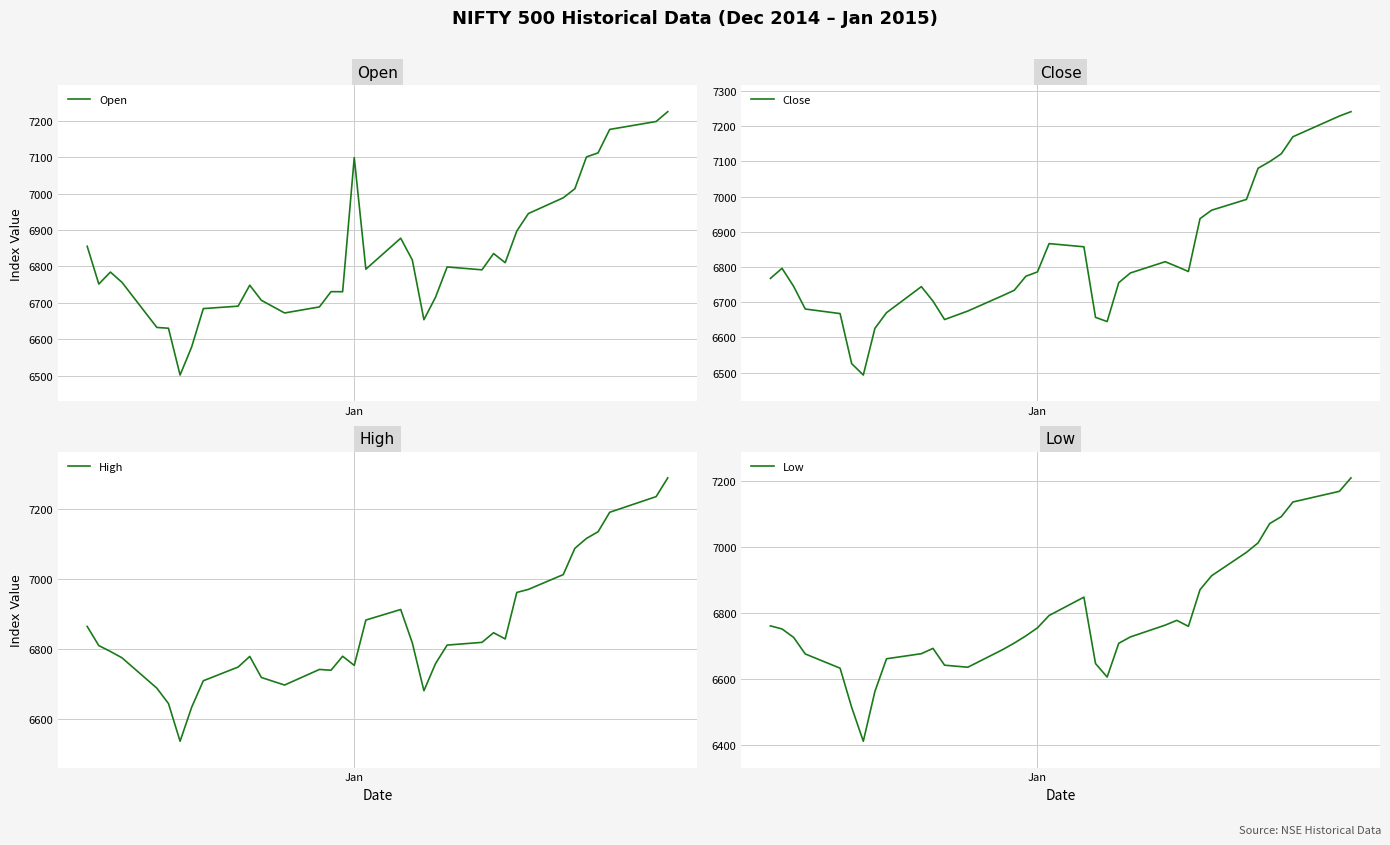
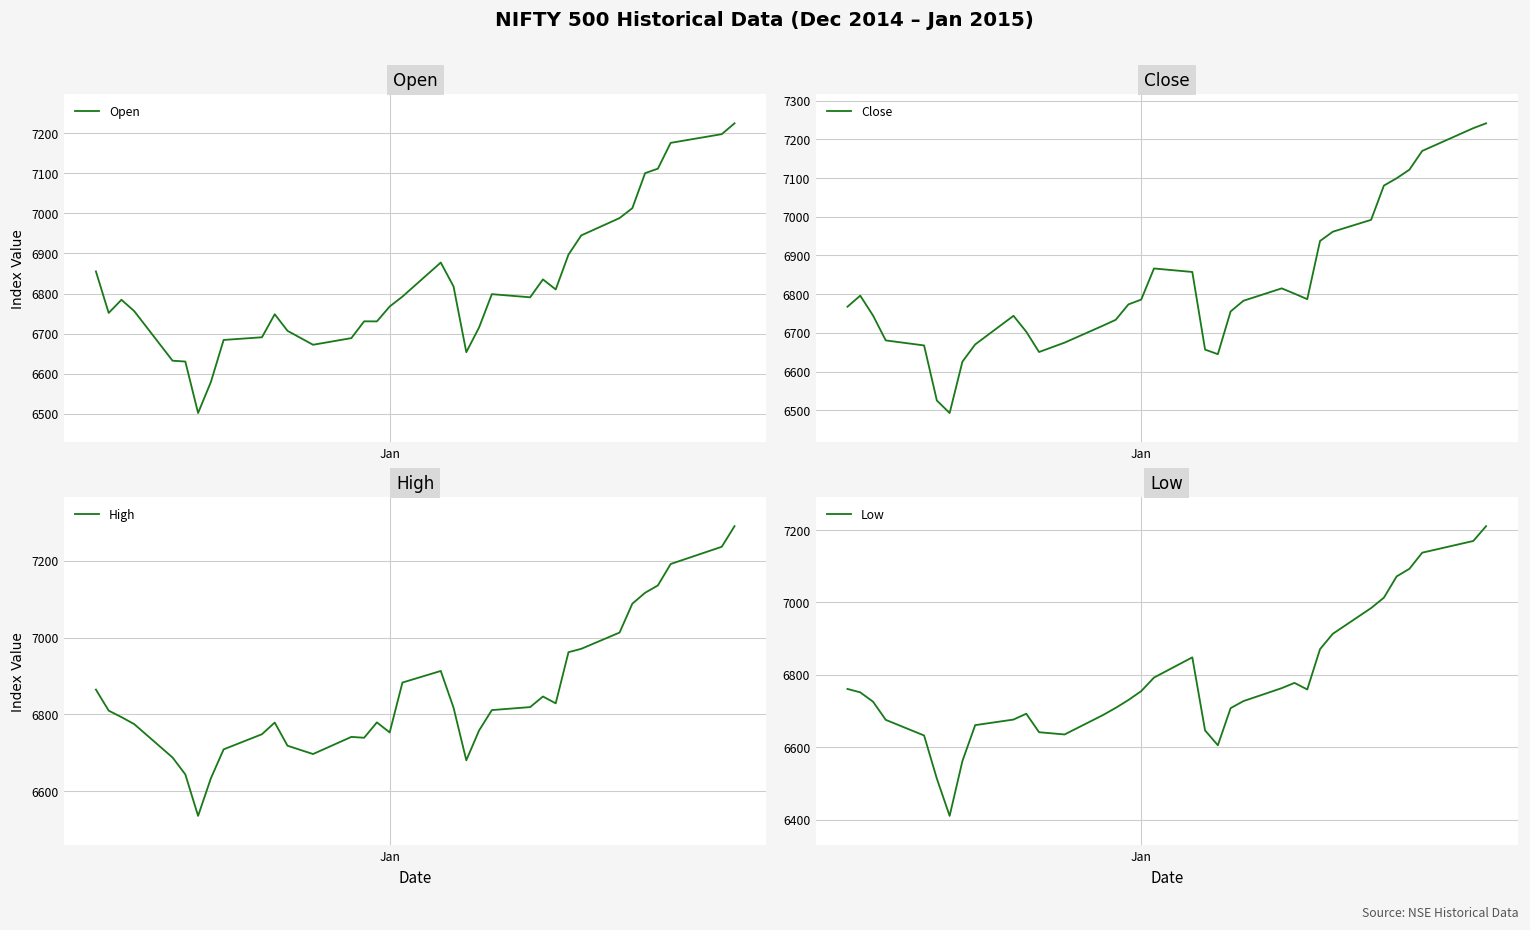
Open, Jan: 7100 -> 6770
